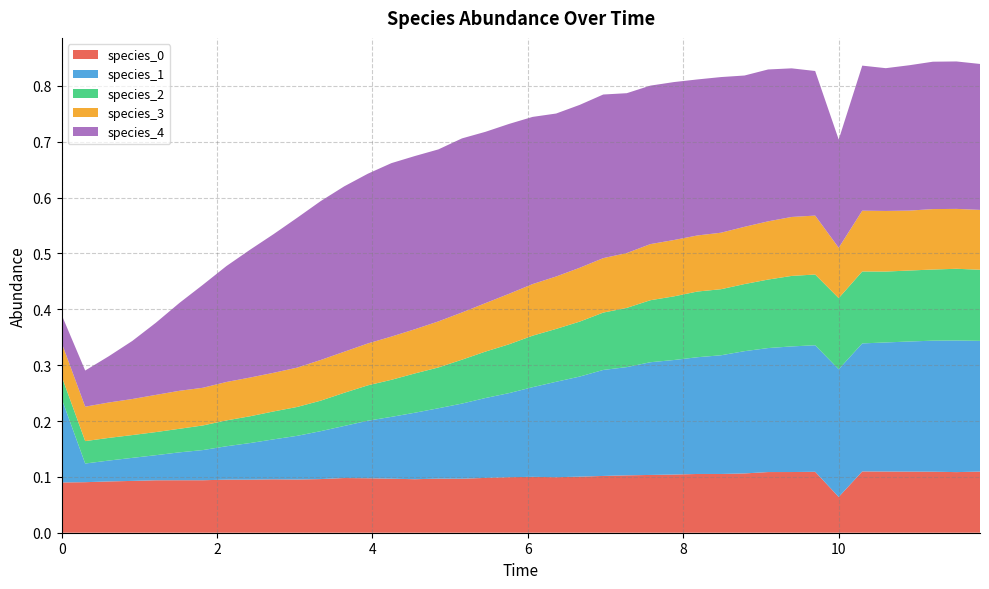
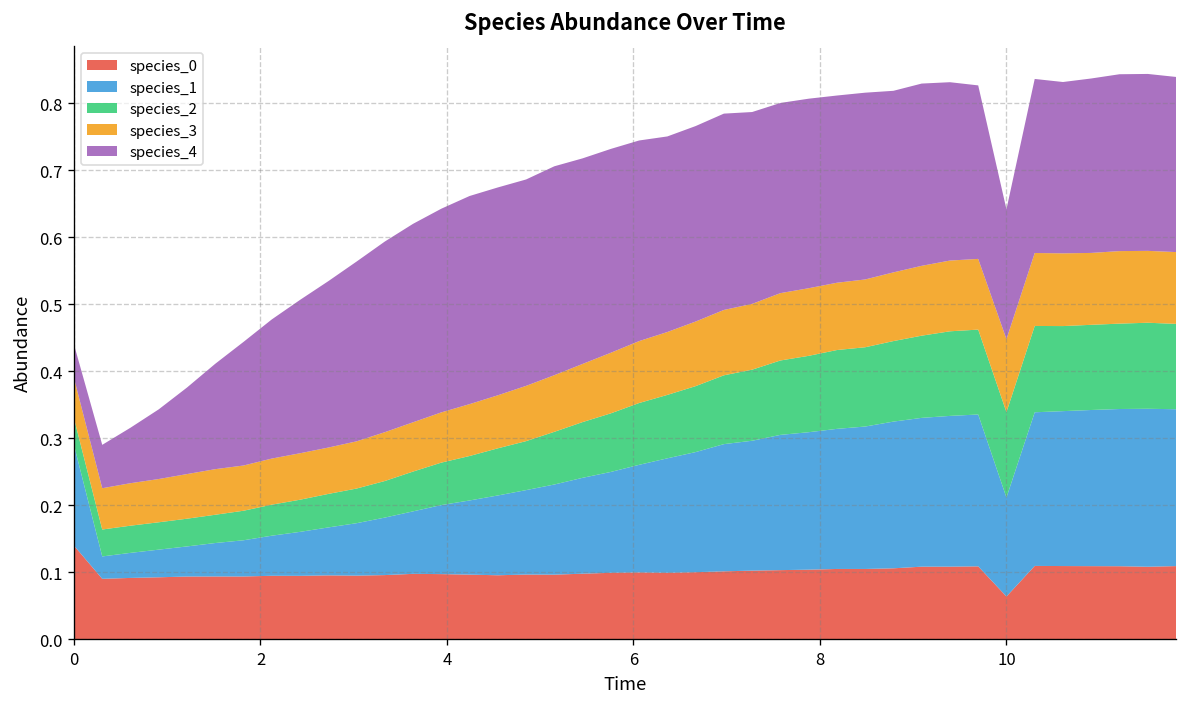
species_0, 0: 0.09 -> 0.14
species_1, 10: 0.23 -> 0.15
species_3, 10: 0.09 -> 0.11
